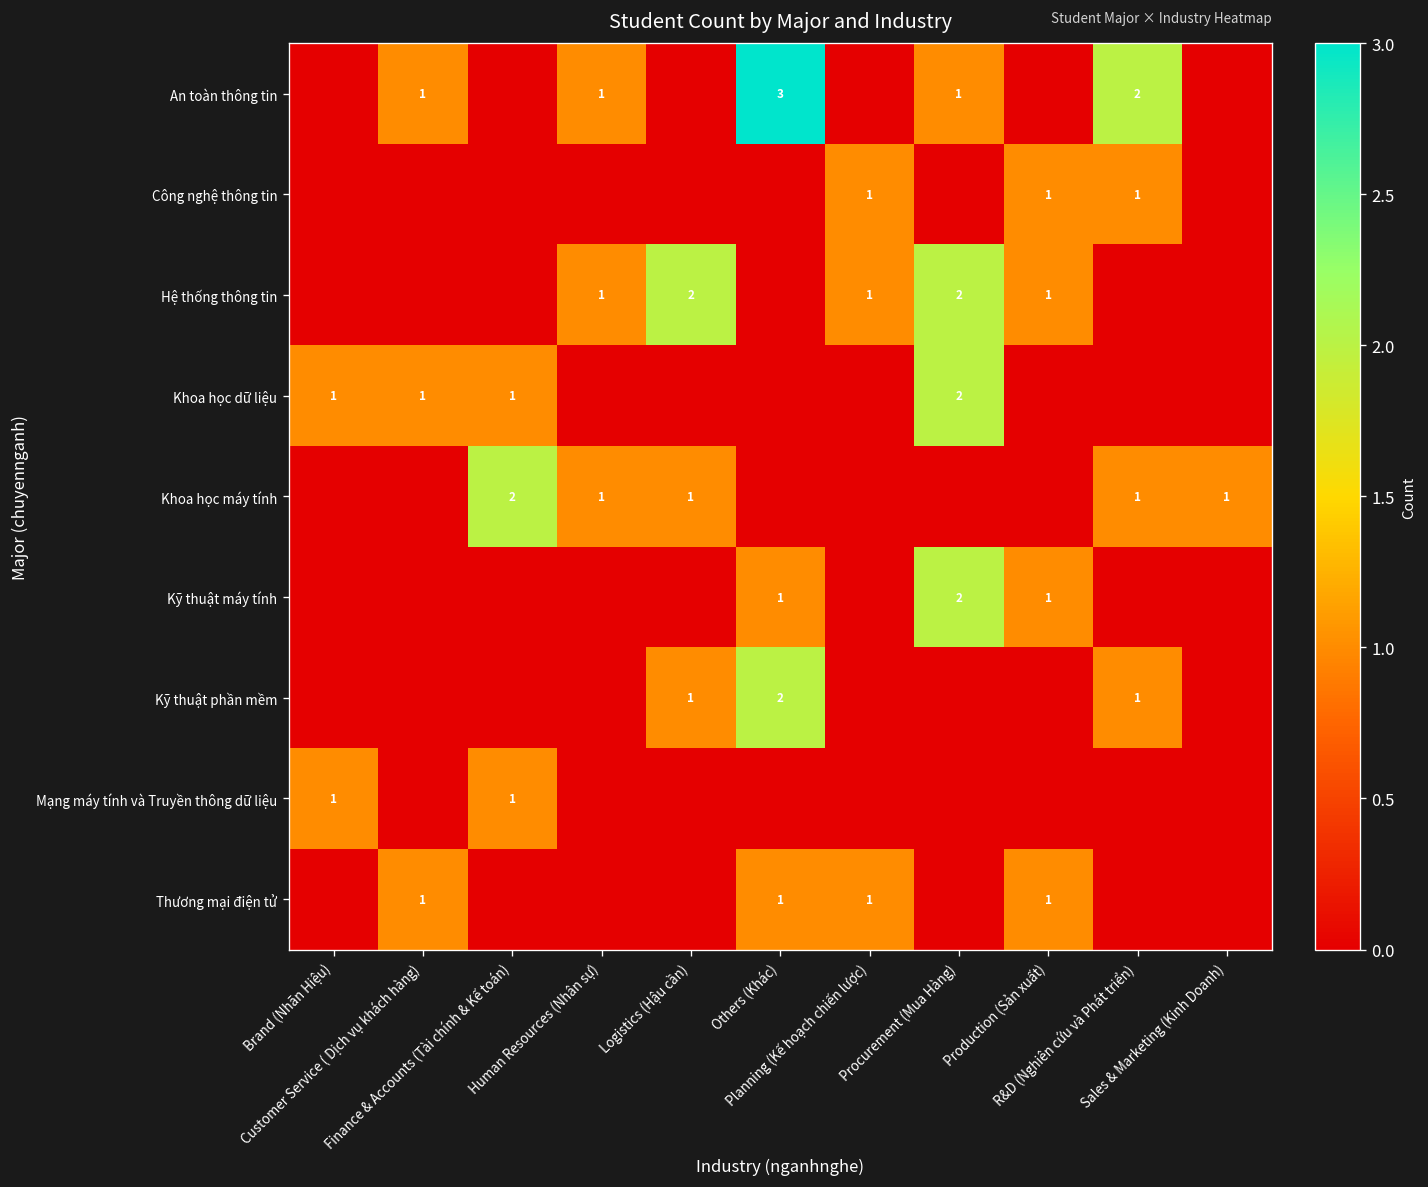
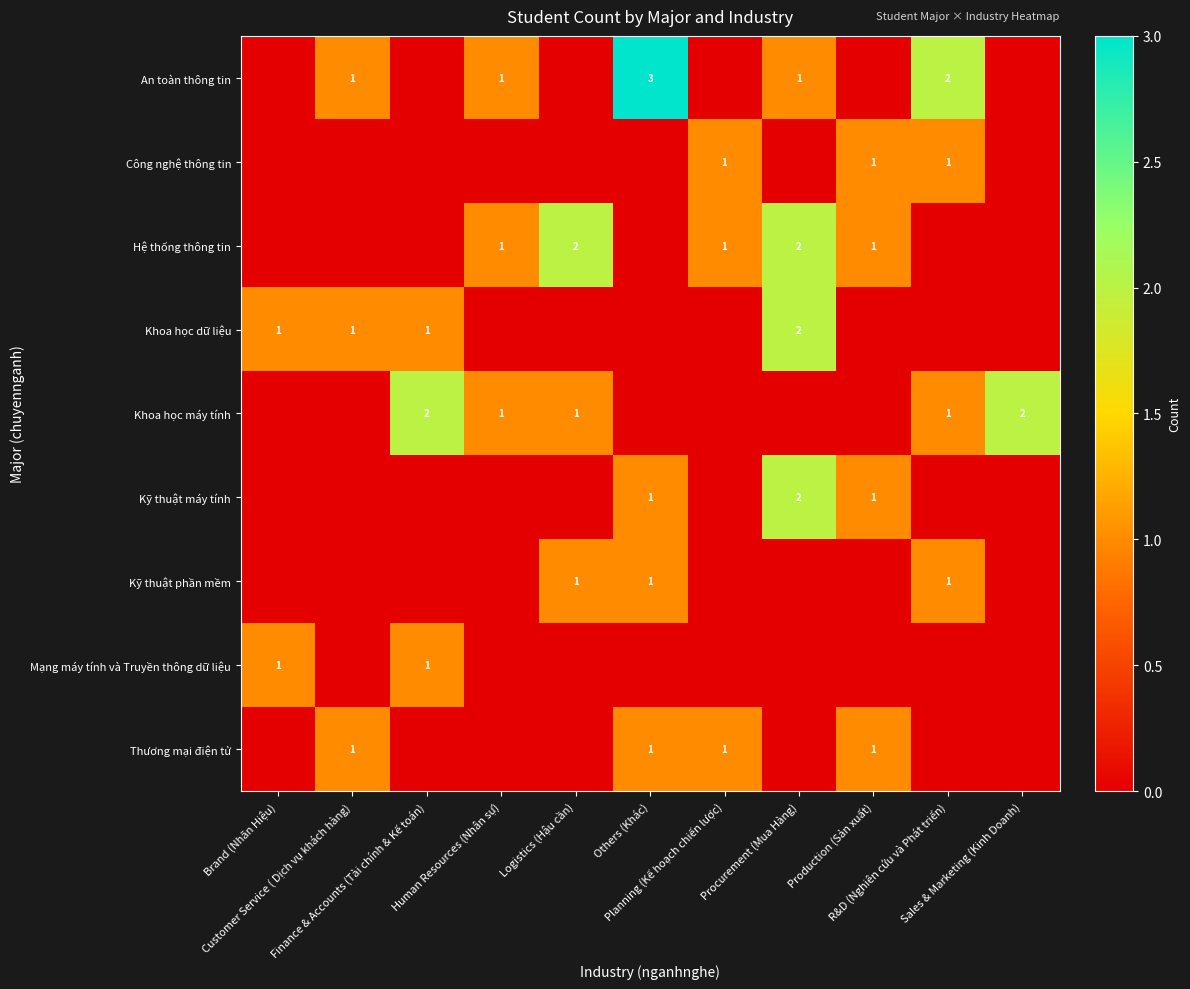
Khoa học máy tính, Sales & Marketing (Kinh Doanh): 1 -> 2
Kỹ thuật phần mềm, Others (Khác): 2 -> 1
